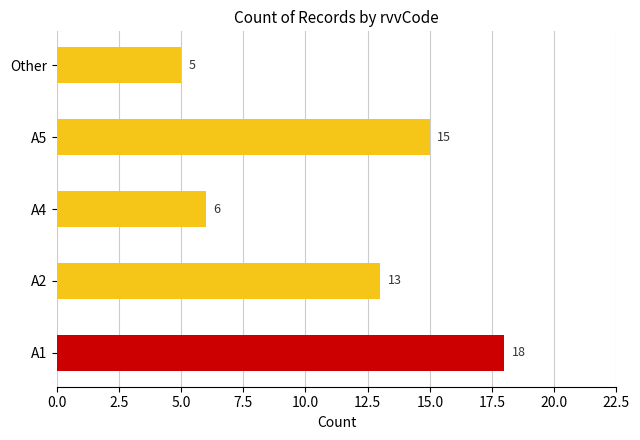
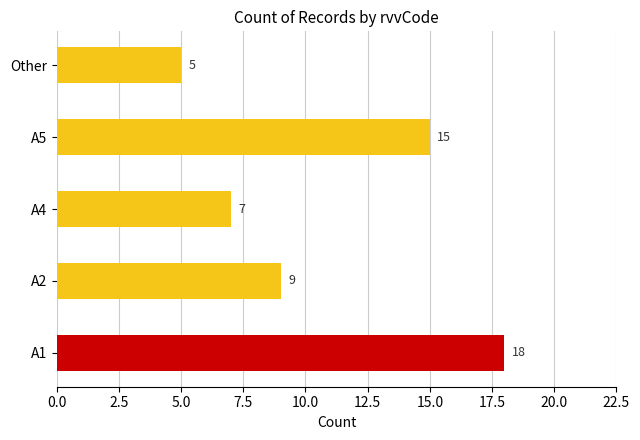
A4: 6 -> 7
A2: 13 -> 9
